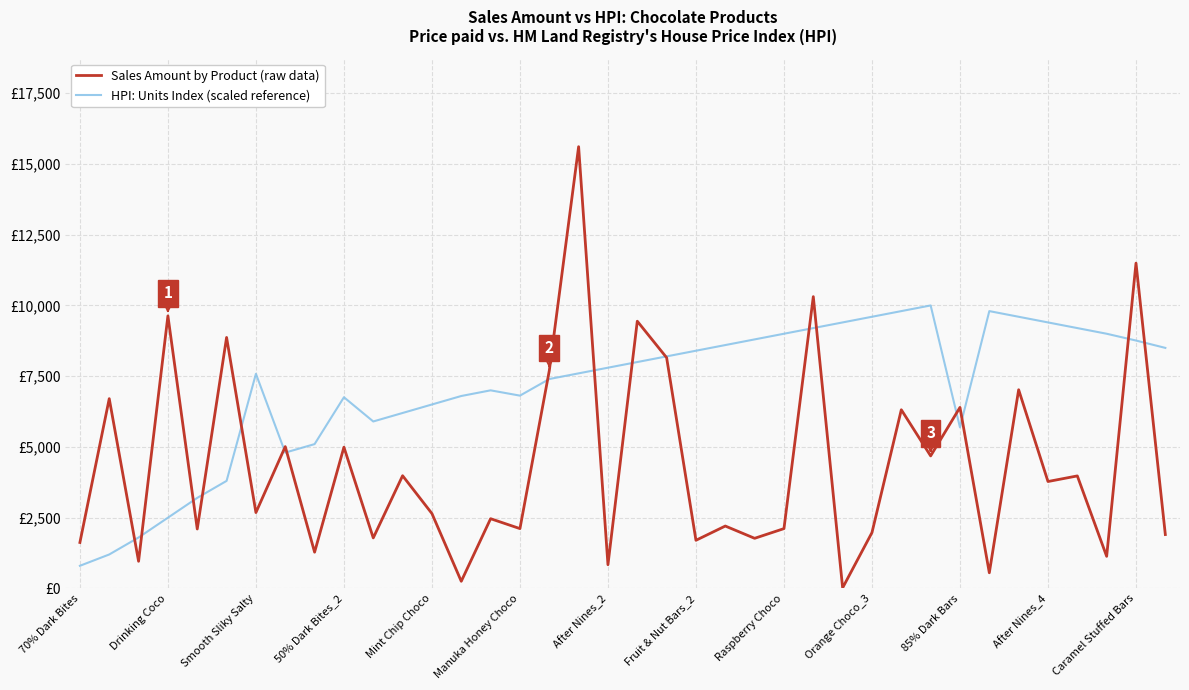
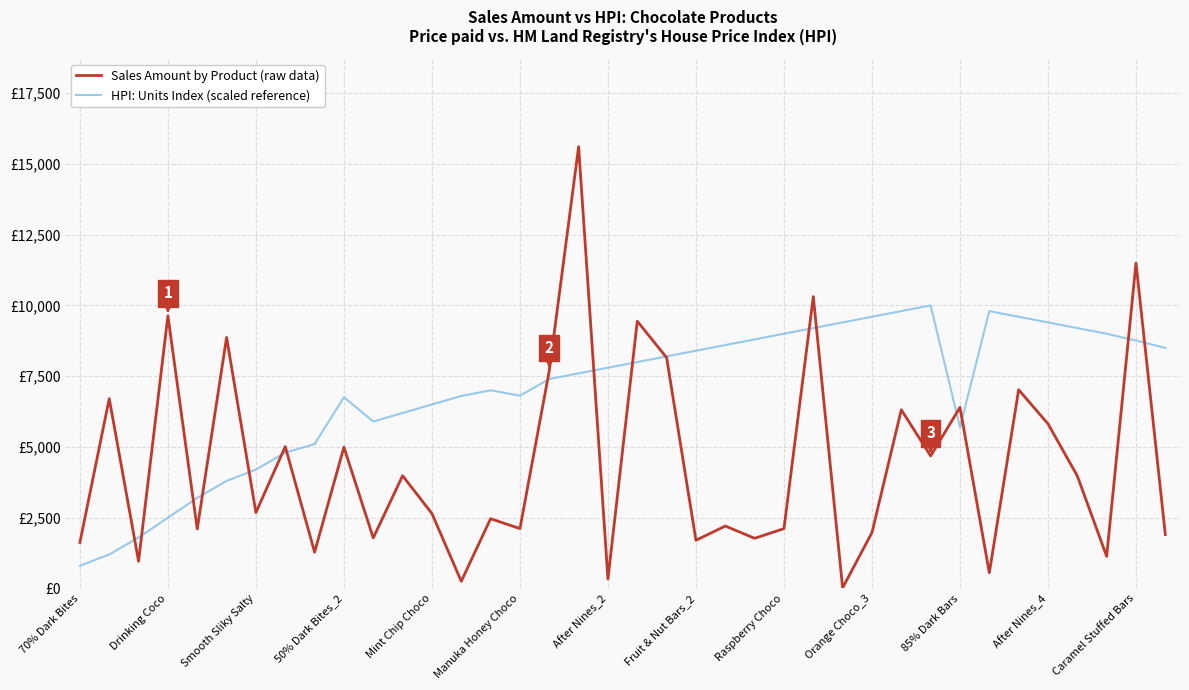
HPI: Units Index (scaled reference), Smooth Sliky Salty: £7,600 -> £4,200
Sales Amount by Product (raw data), After Nines_2: £800 -> £300
Sales Amount by Product (raw data), After Nines_4: £3,800 -> £5,800
